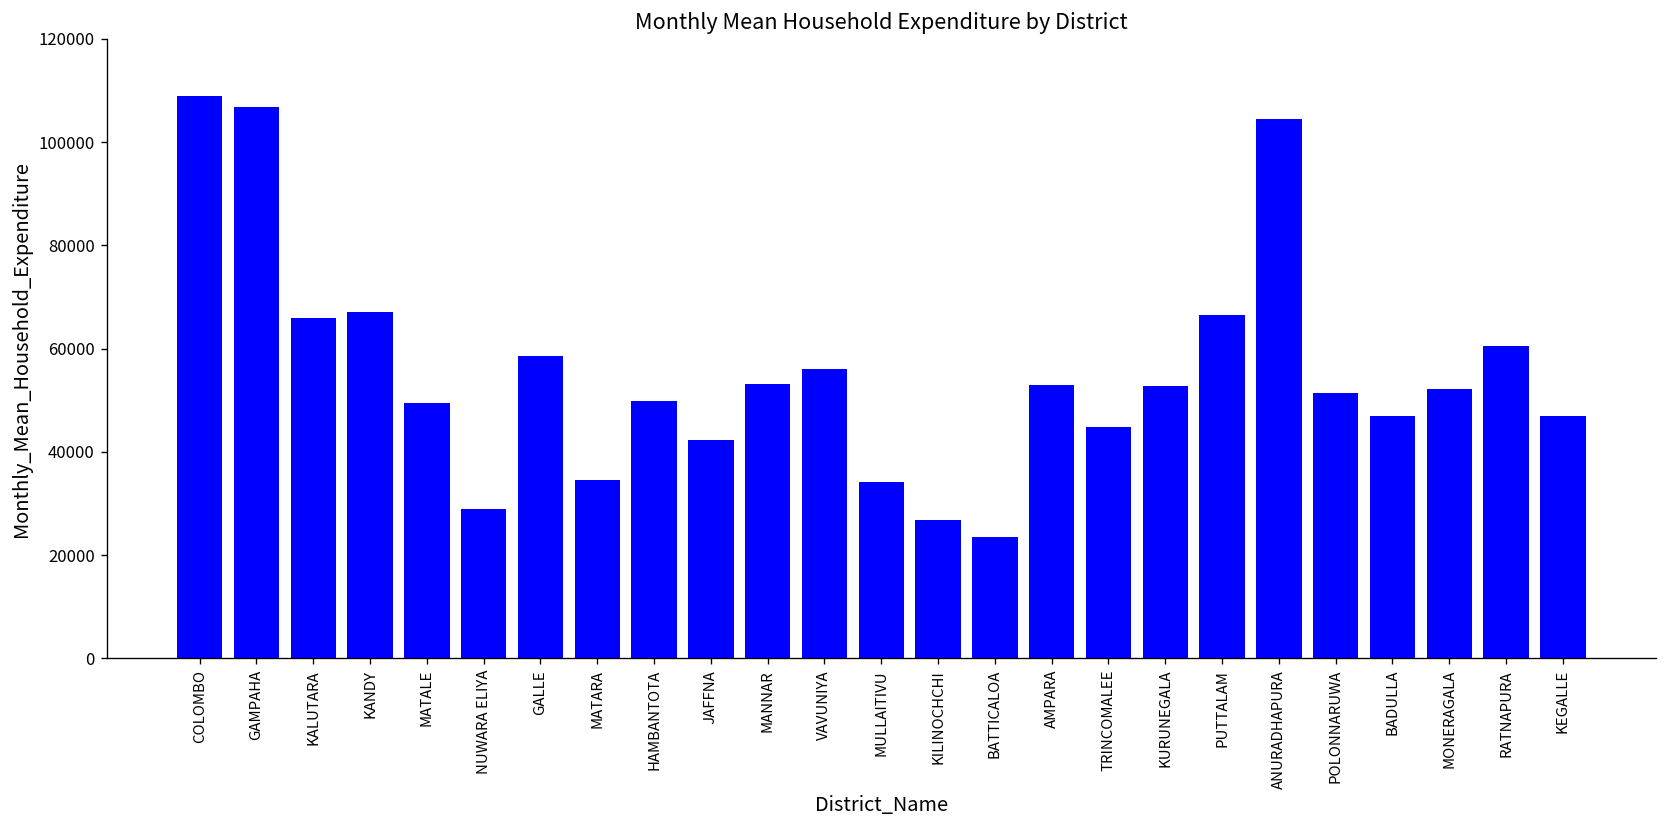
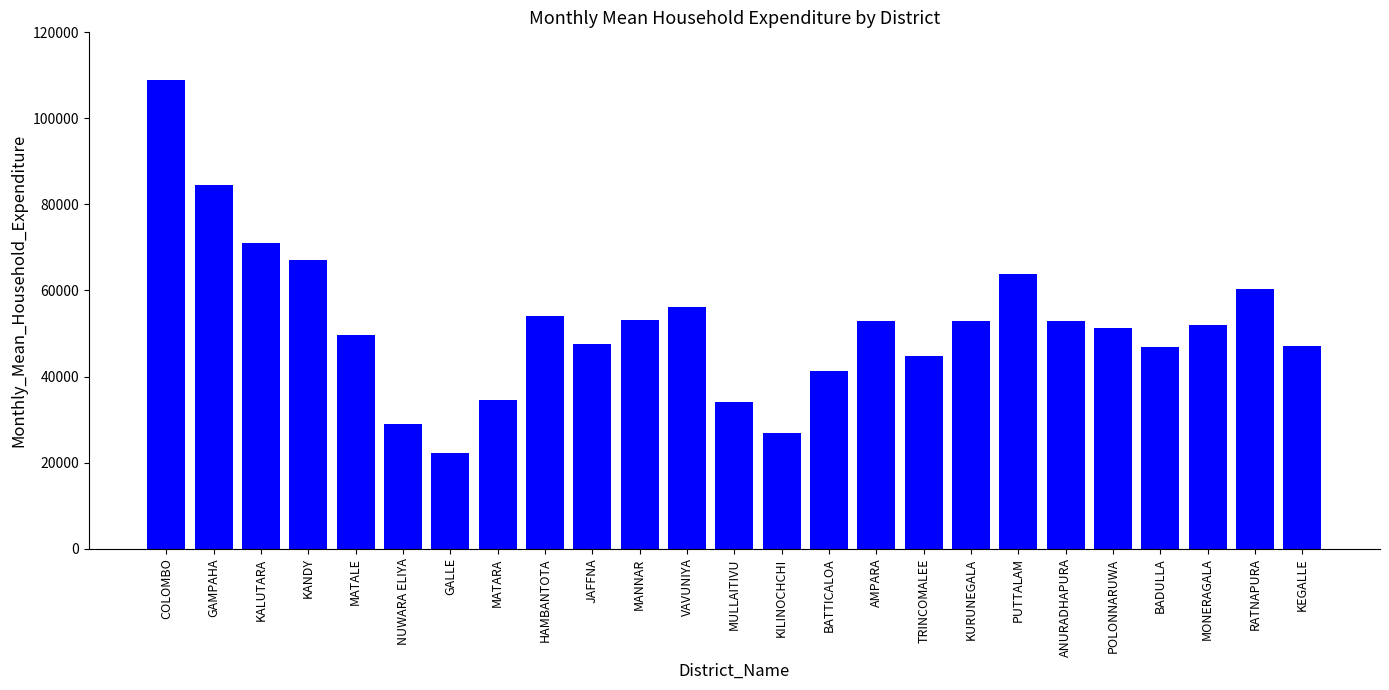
GAMPAHA: 107000 -> 84000
KALUTARA: 66000 -> 71000
GALLE: 59000 -> 22000
HAMBANTOTA: 50000 -> 54000
JAFFNA: 42000 -> 48000
BATTICALOA: 23000 -> 41000
PUTTALAM: 66000 -> 64000
ANURADHAPURA: 104000 -> 53000
